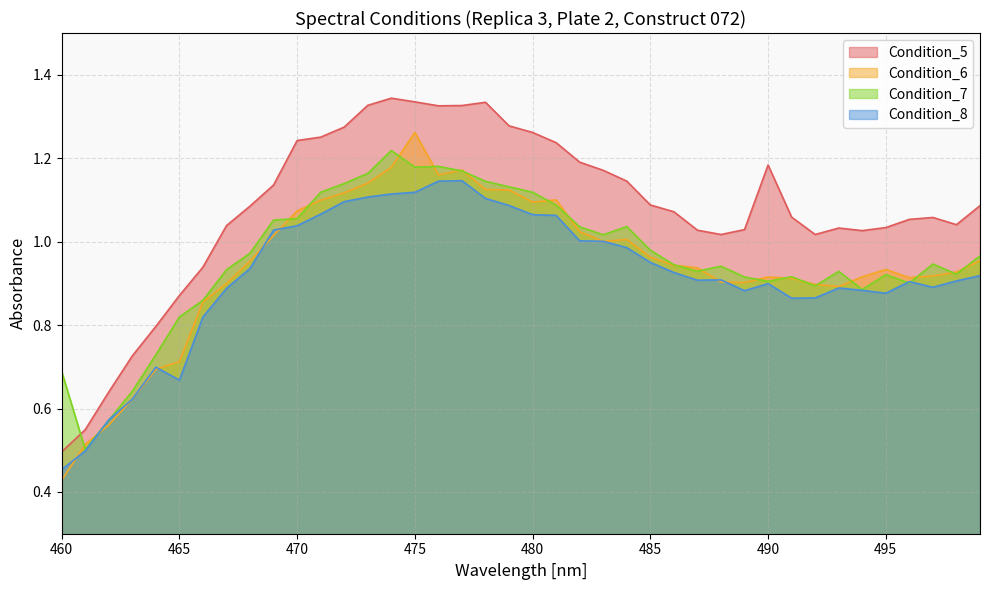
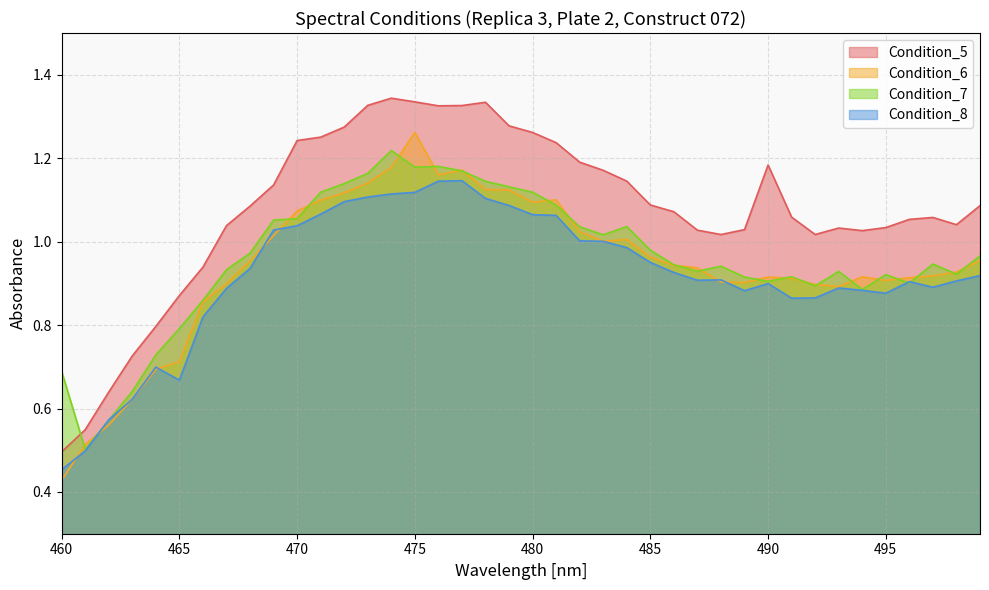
Condition_7, 465: 0.82 -> 0.79
Condition_6, 495: 0.93 -> 0.91
